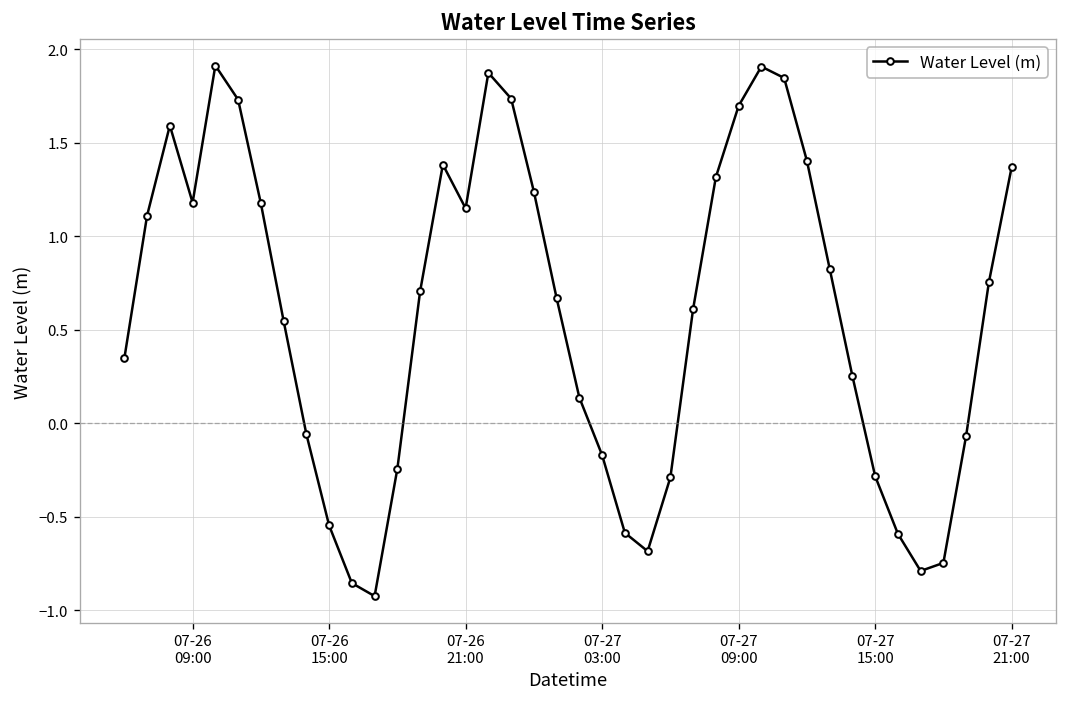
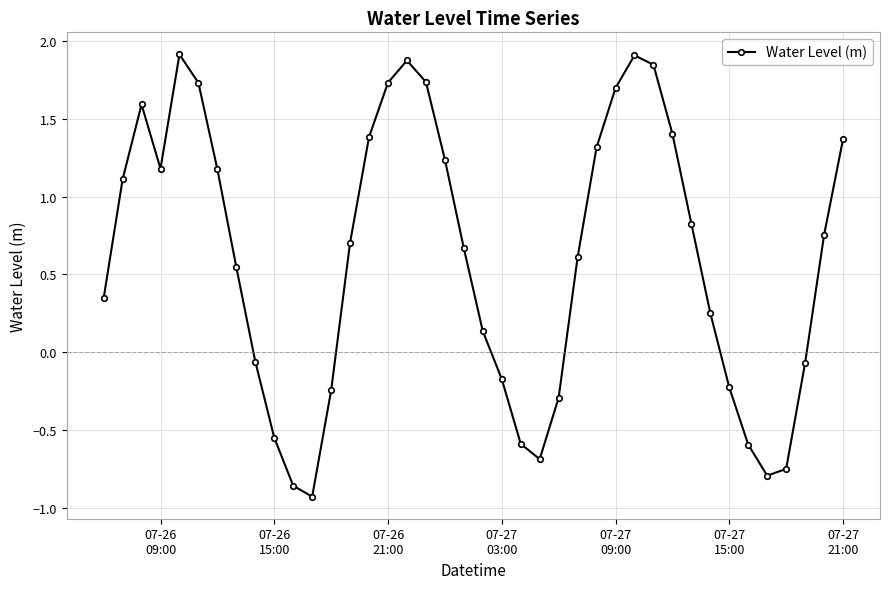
07-26 21:00: 1.15 -> 1.73
07-27 15:00: -0.28 -> -0.22
